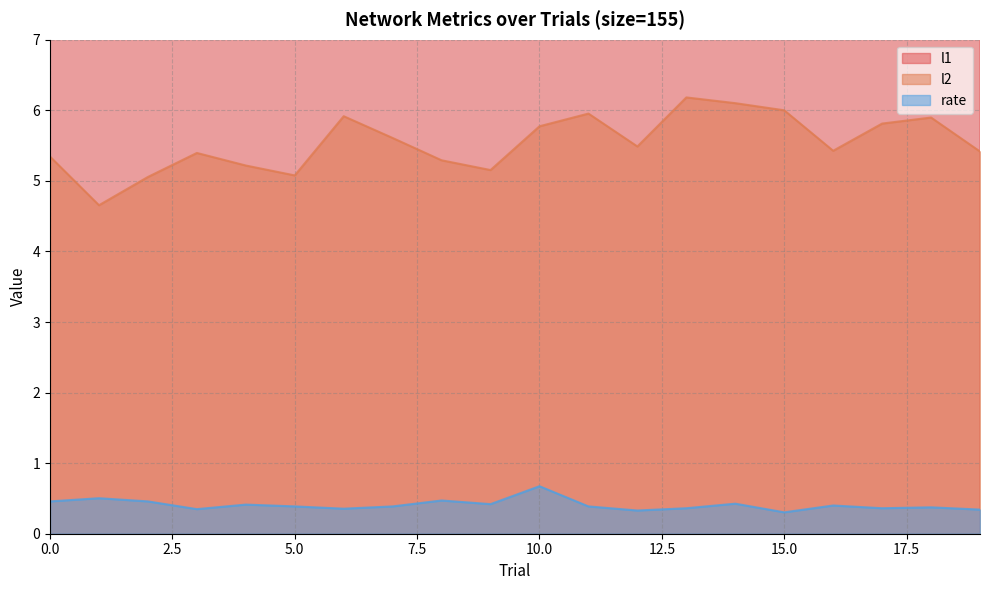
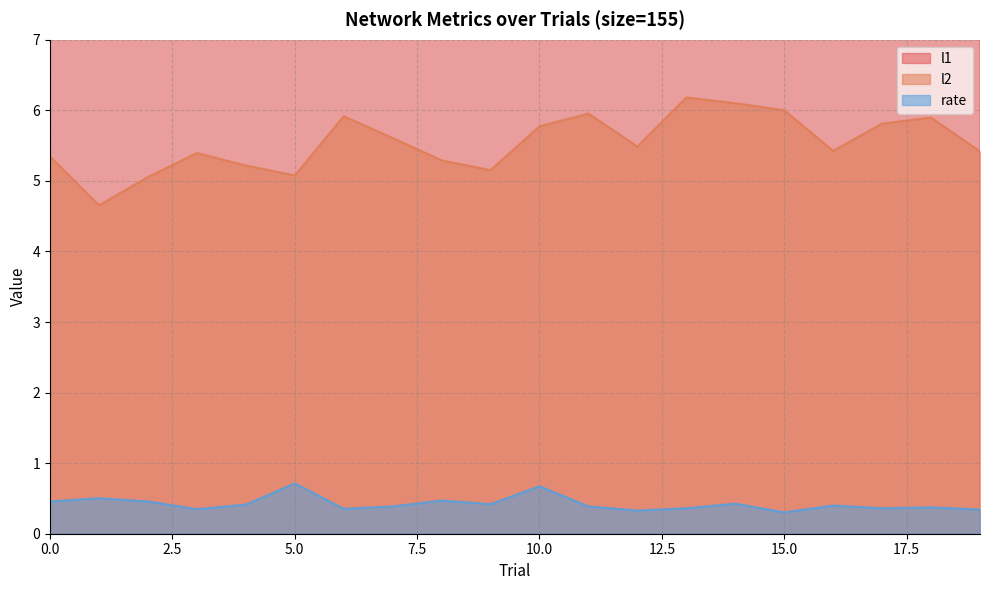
rate, 5.0: 0.4 -> 0.7
